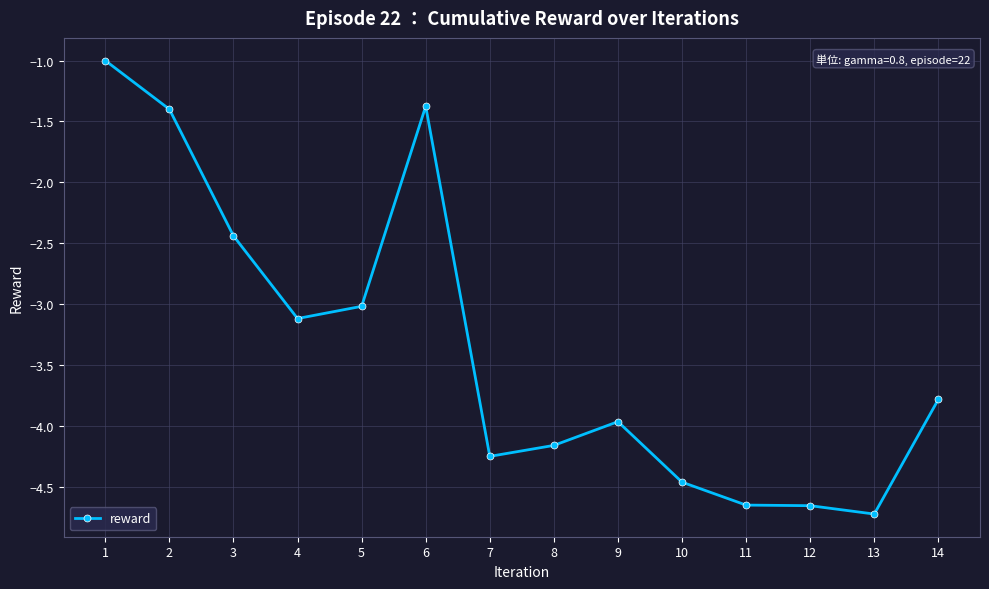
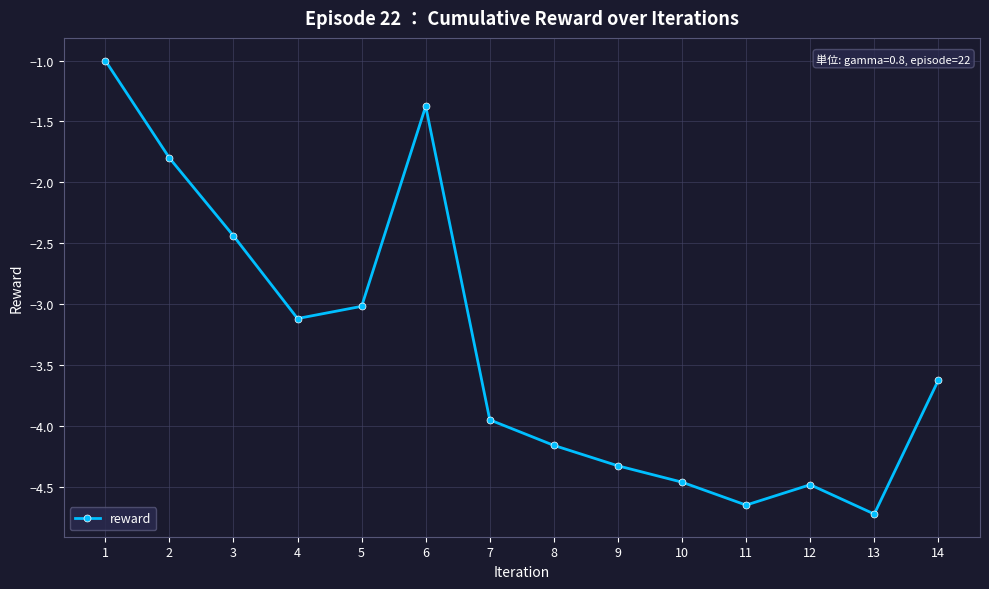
2: -1.4 -> -1.8
7: -4.25 -> -3.95
9: -3.97 -> -4.33
12: -4.66 -> -4.48
14: -3.78 -> -3.63
